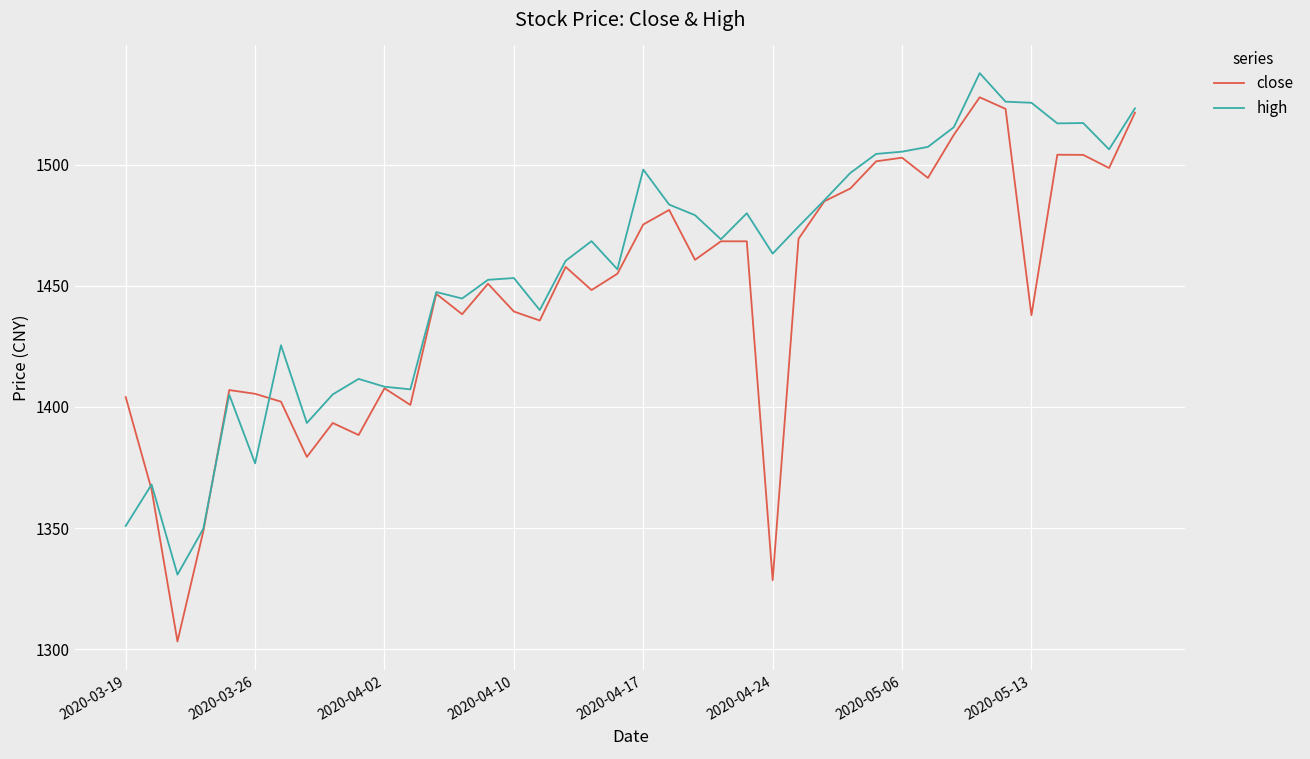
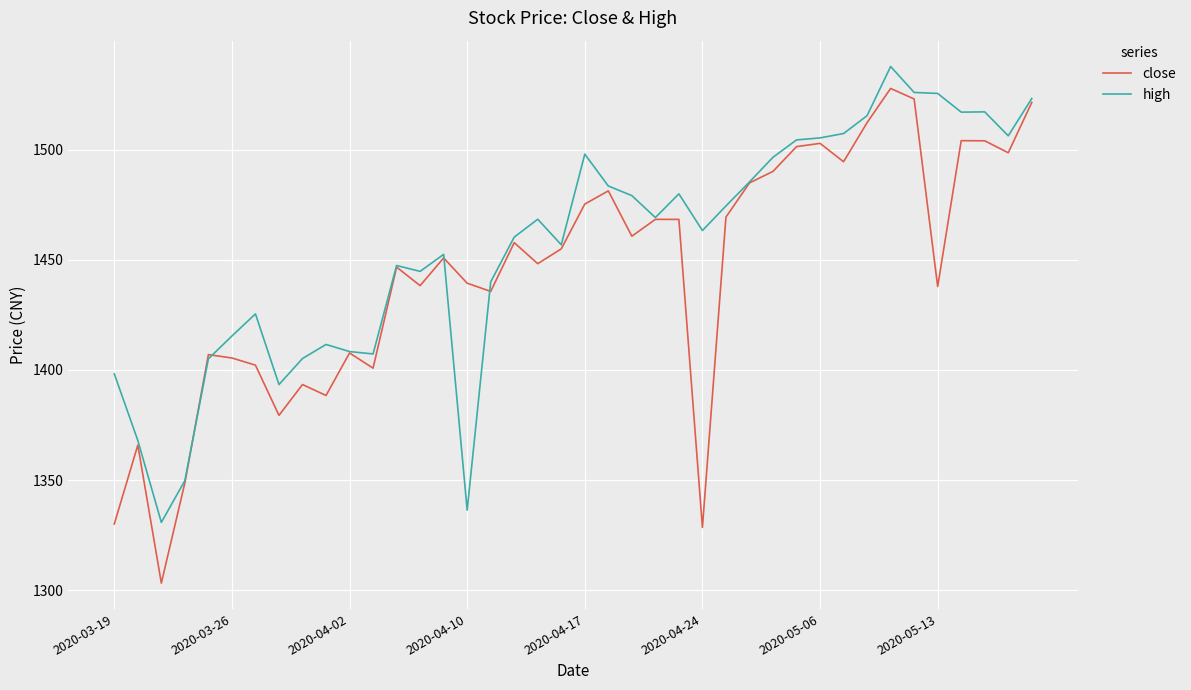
close, 2020-03-19: 1404 -> 1330
high, 2020-03-19: 1351 -> 1398
high, 2020-03-26: 1377 -> 1415
high, 2020-04-10: 1453 -> 1336
